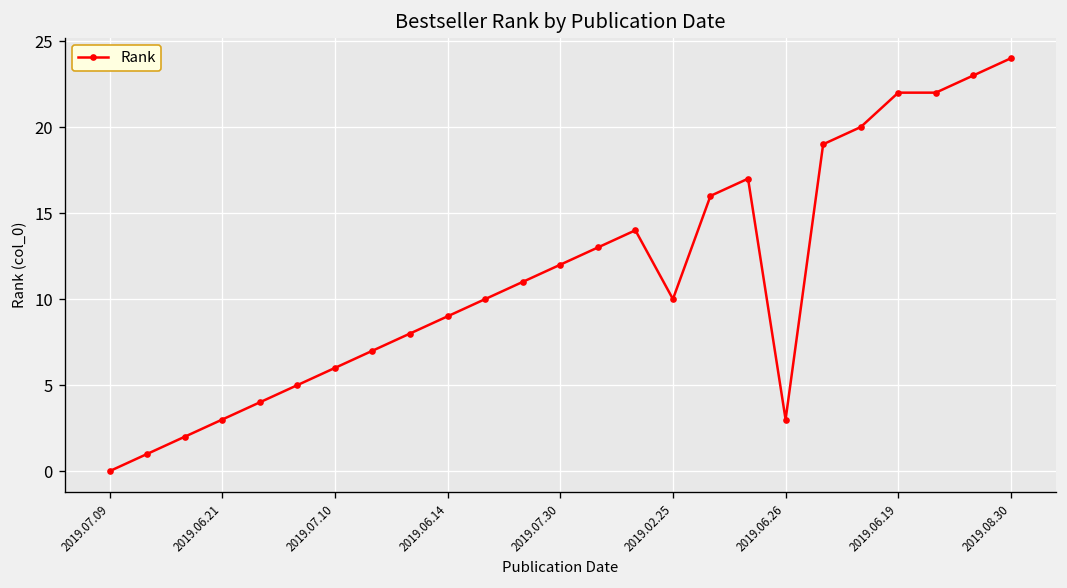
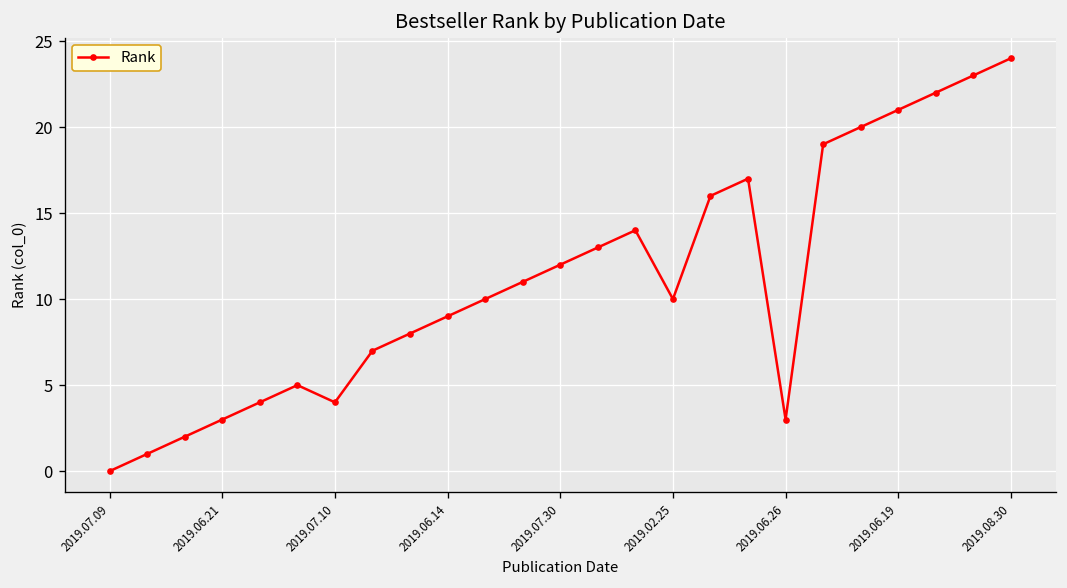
2019.07.10: 6 -> 4
2019.06.19: 22 -> 21
